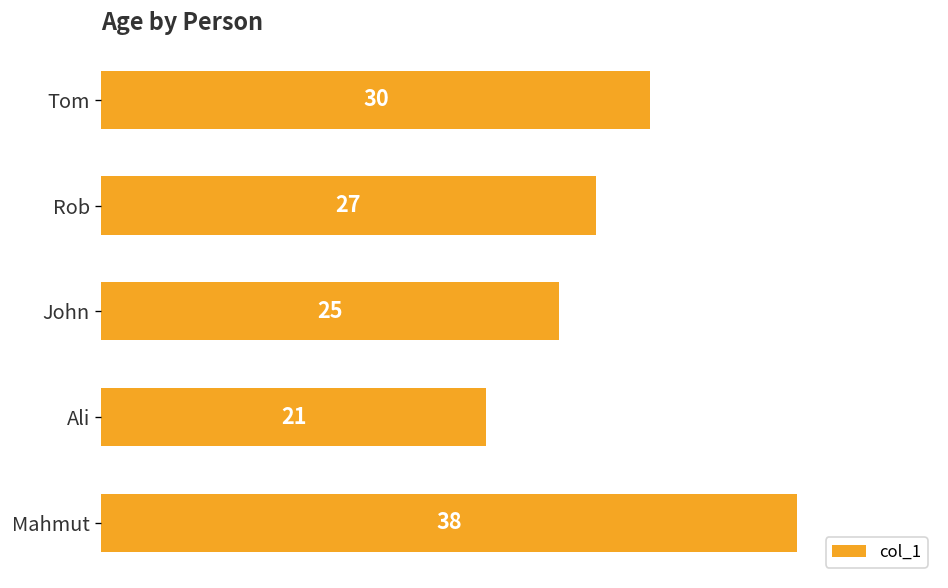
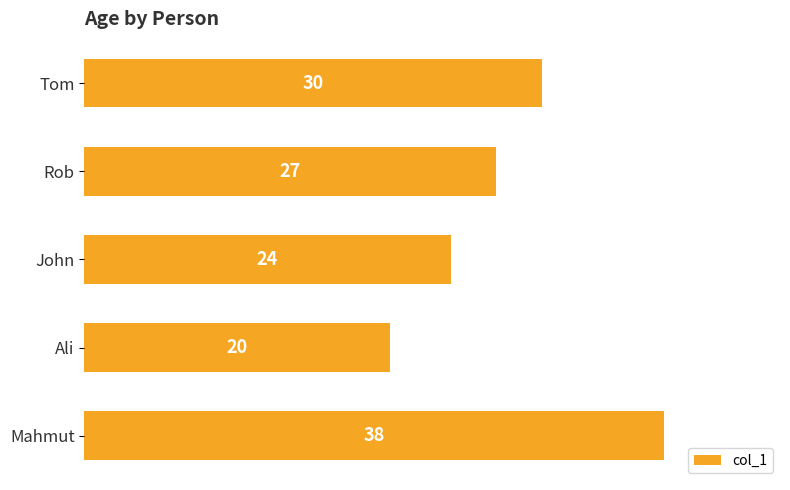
John: 25 -> 24
Ali: 21 -> 20
